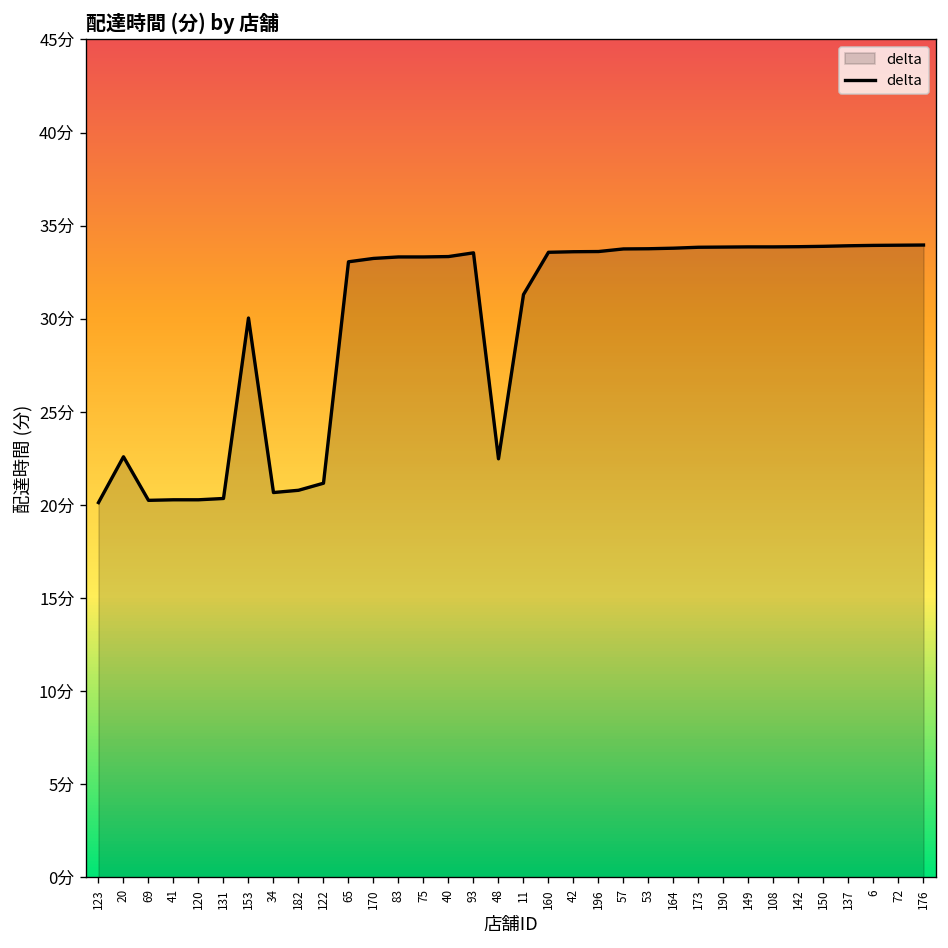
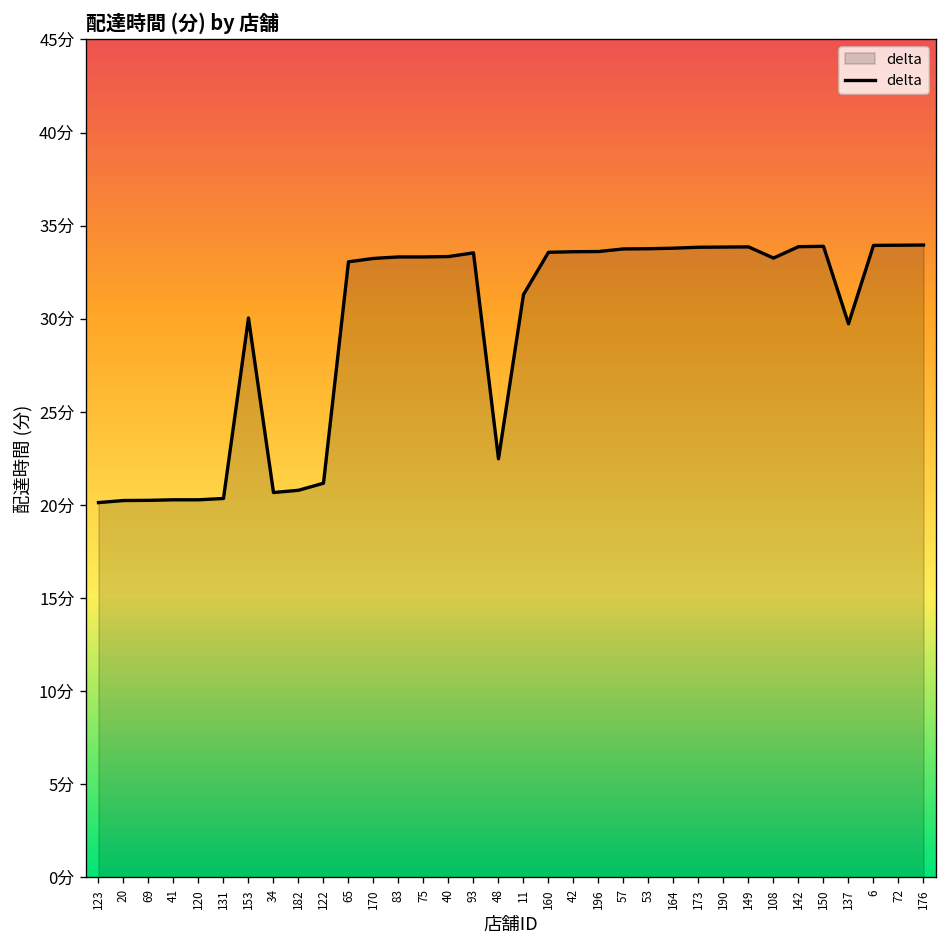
20: 22.6分 -> 20.2分
108: 33.9分 -> 33.3分
137: 33.9分 -> 29.7分
